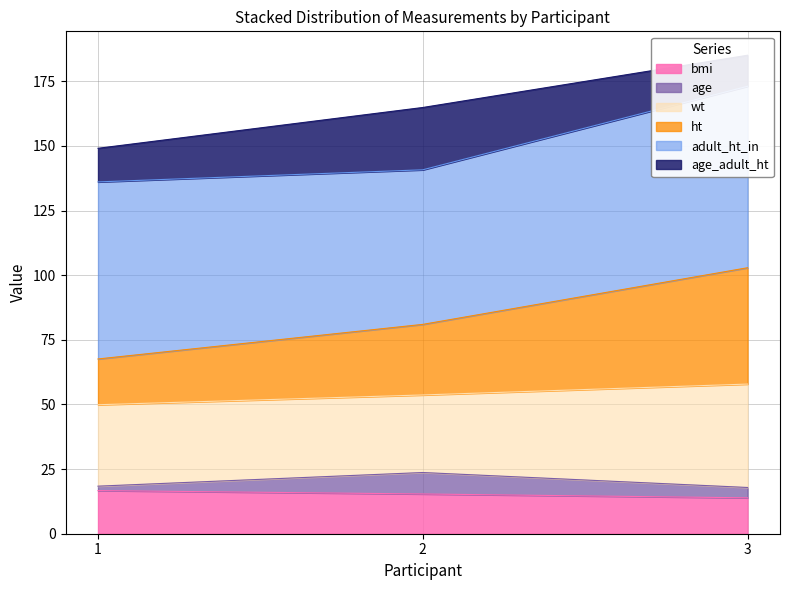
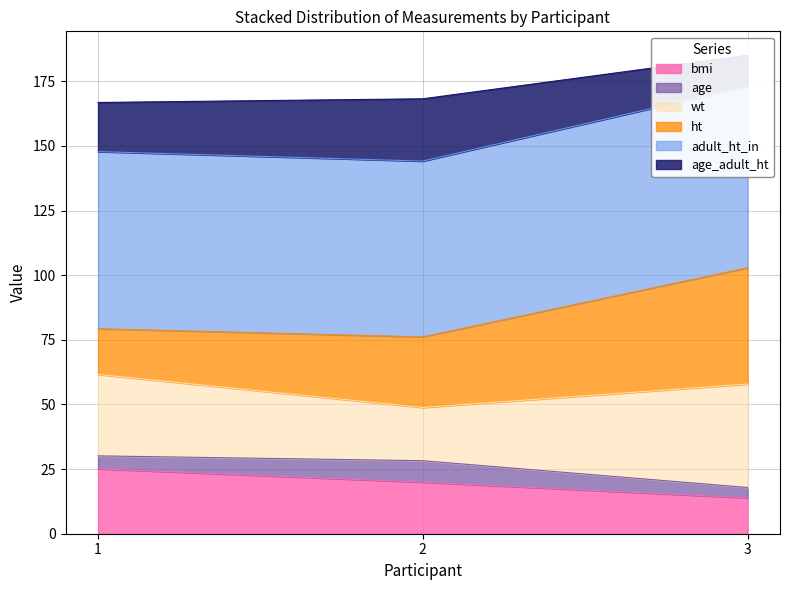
bmi, 1: 17 -> 25
age, 1: 2 -> 5
age_adult_ht, 1: 13 -> 19
bmi, 2: 15 -> 20
wt, 2: 30 -> 21
adult_ht_in, 2: 60 -> 68
